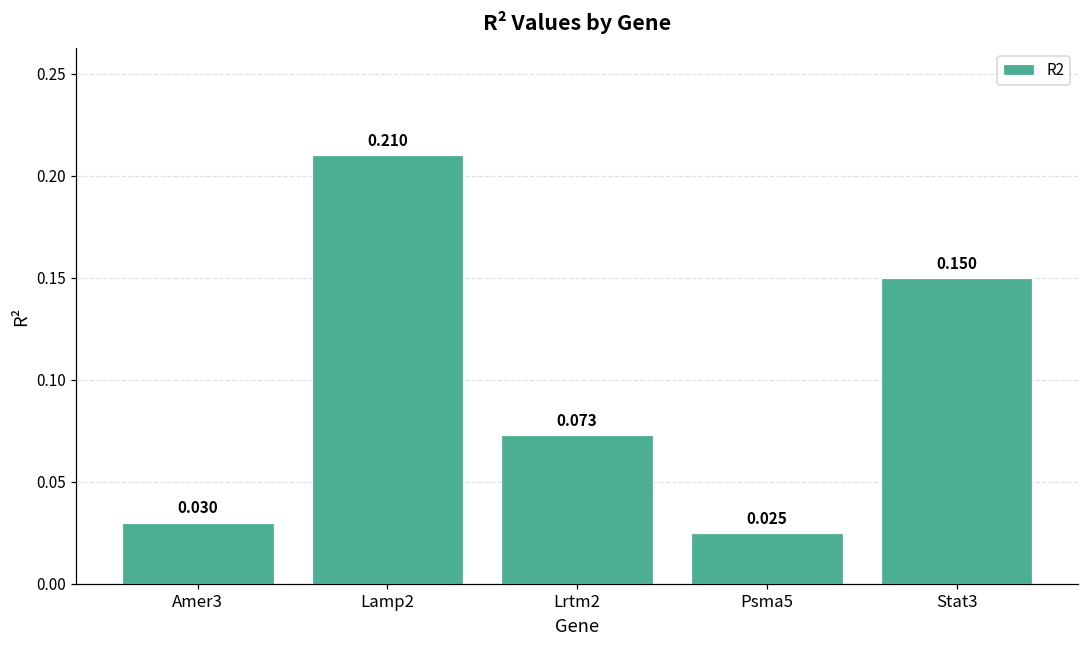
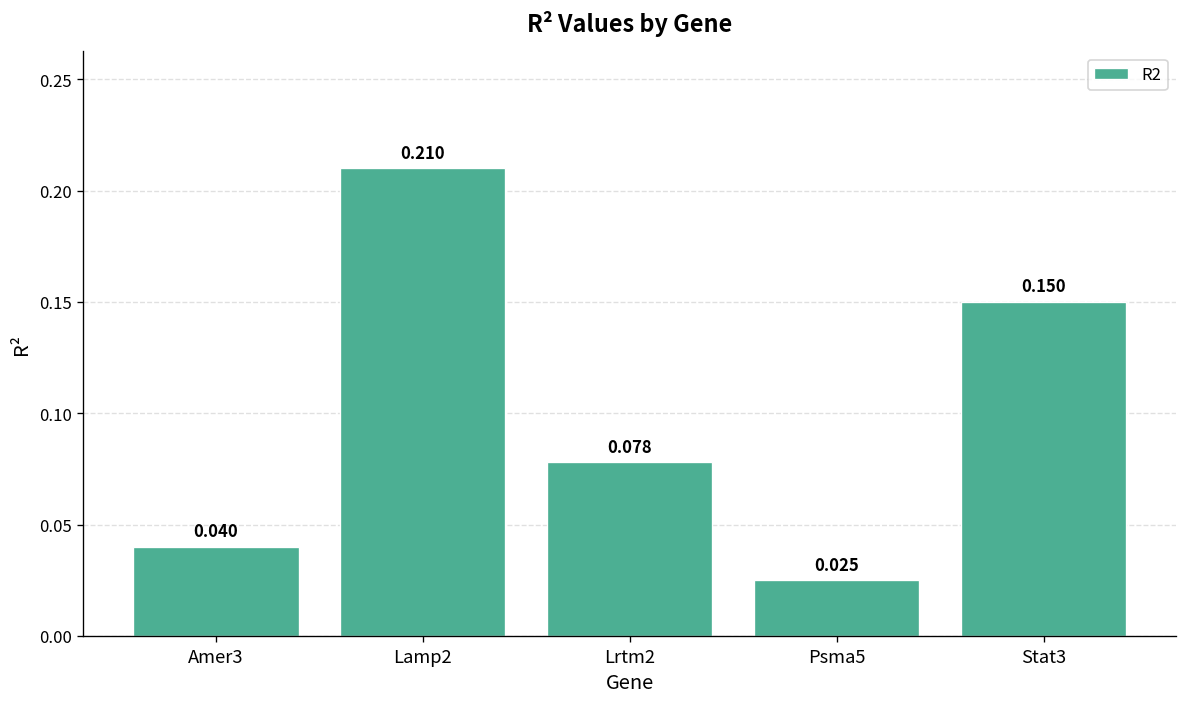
Amer3: 0.030 -> 0.040
Lrtm2: 0.073 -> 0.078
